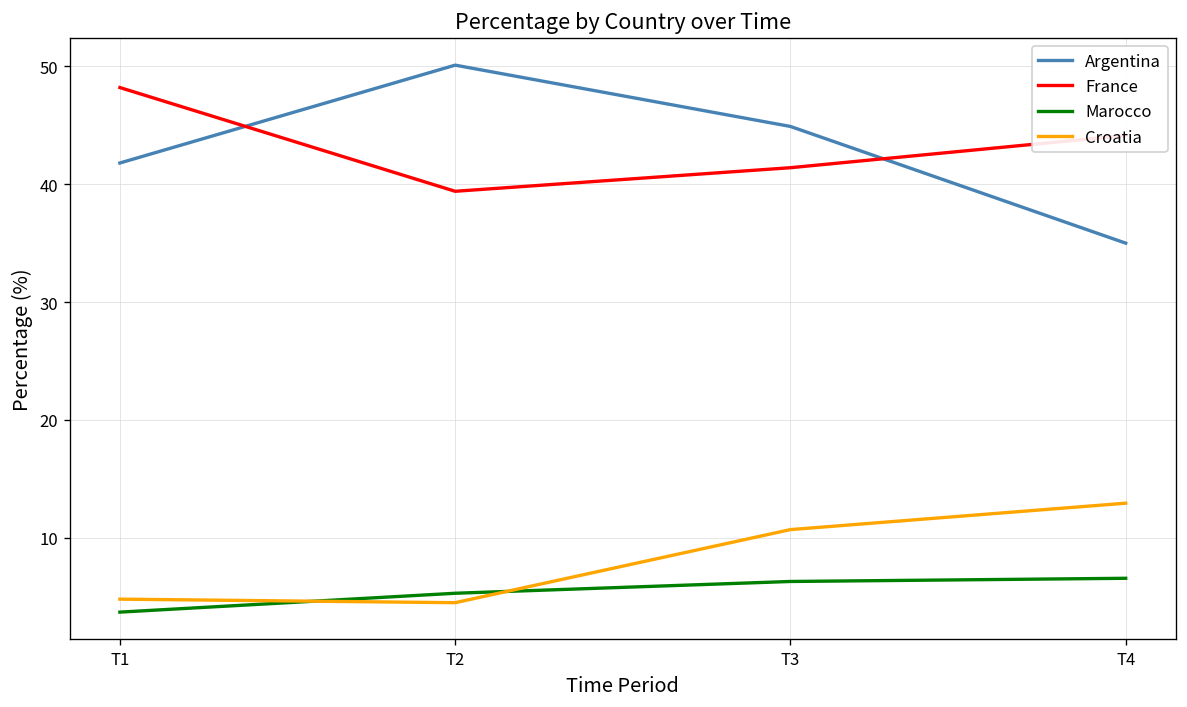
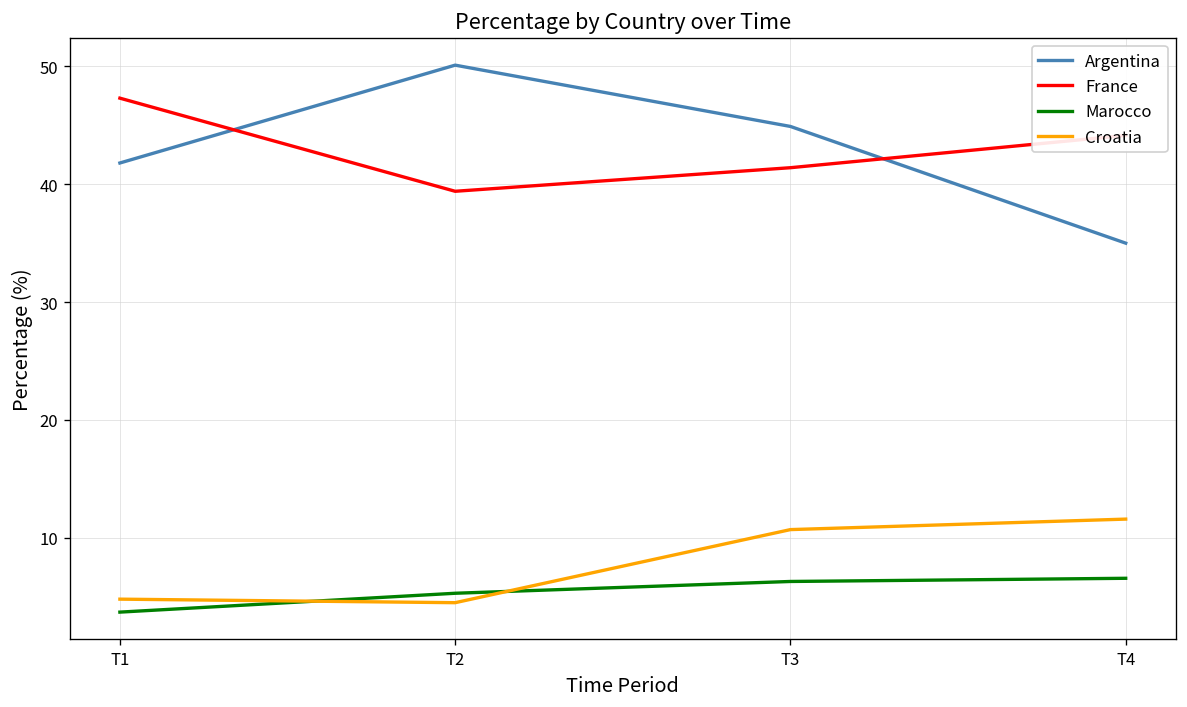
France, T1: 48 -> 47
Croatia, T4: 13 -> 12
